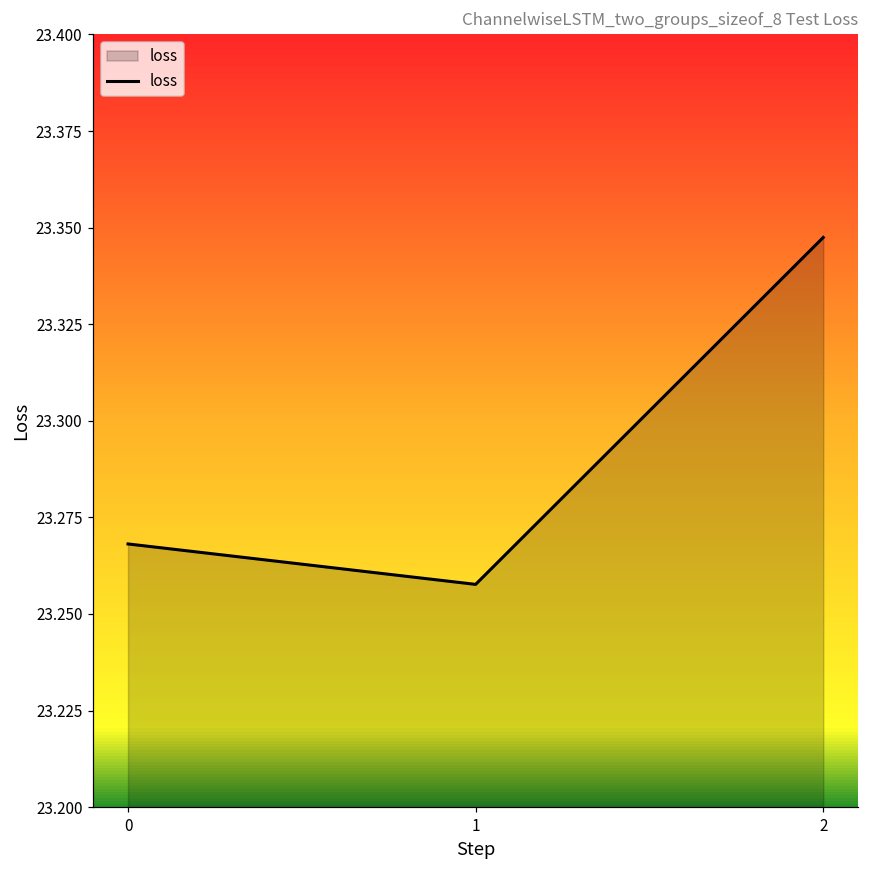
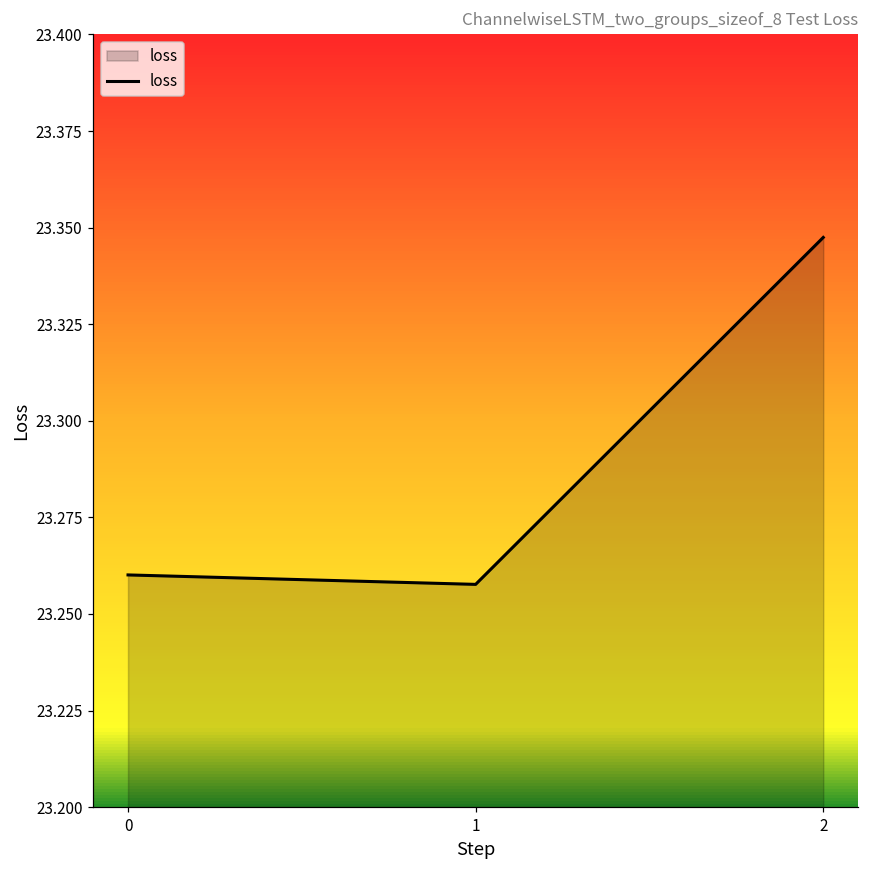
0: 23.268 -> 23.260
